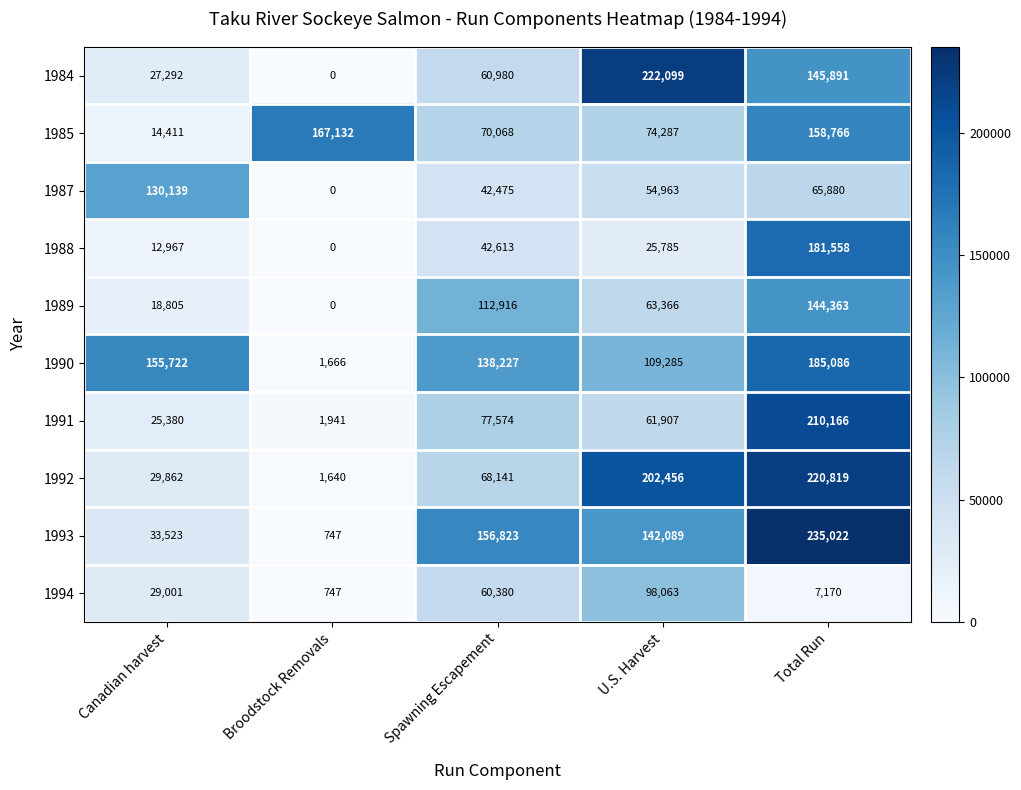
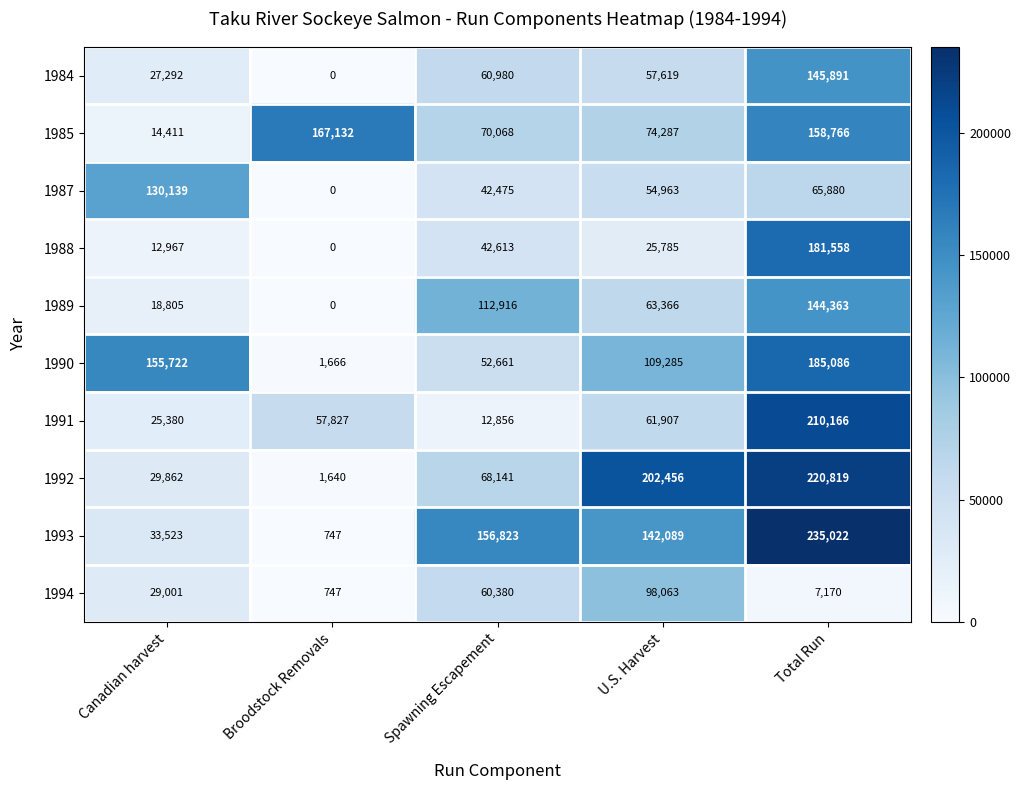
1984, U.S. Harvest: 222,099 -> 57,619
1990, Spawning Escapement: 138,227 -> 52,661
1991, Broodstock Removals: 1,941 -> 57,827
1991, Spawning Escapement: 77,574 -> 12,856
